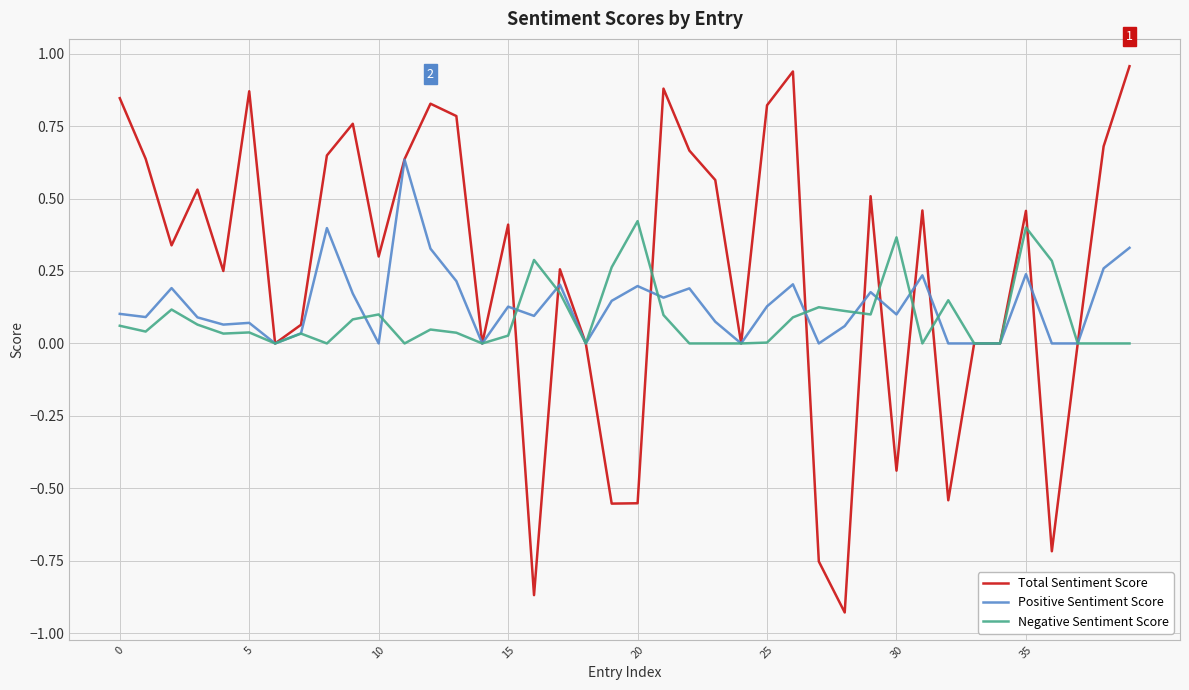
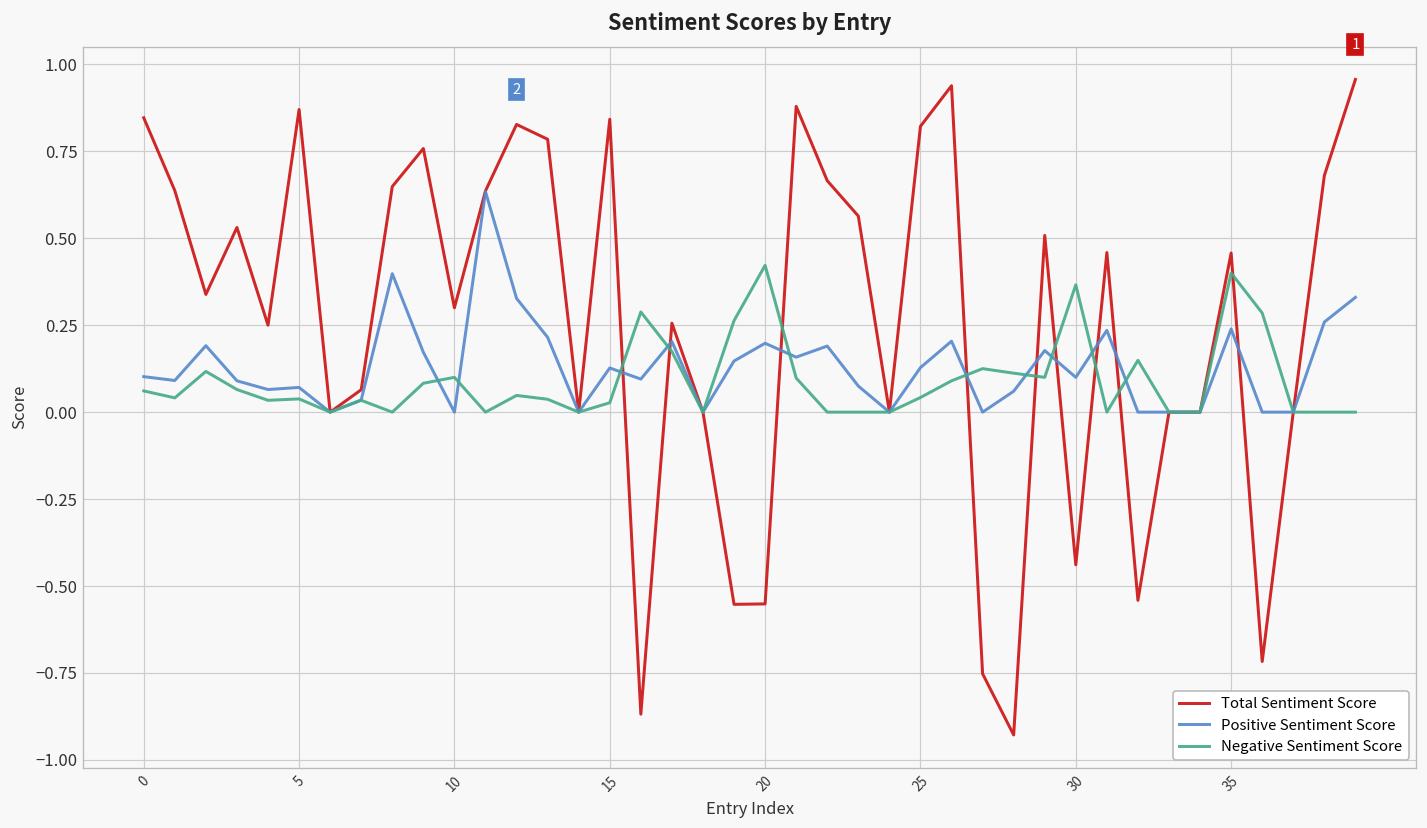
Total Sentiment Score, 15: 0.41 -> 0.84
Negative Sentiment Score, 25: 0.00 -> 0.04
